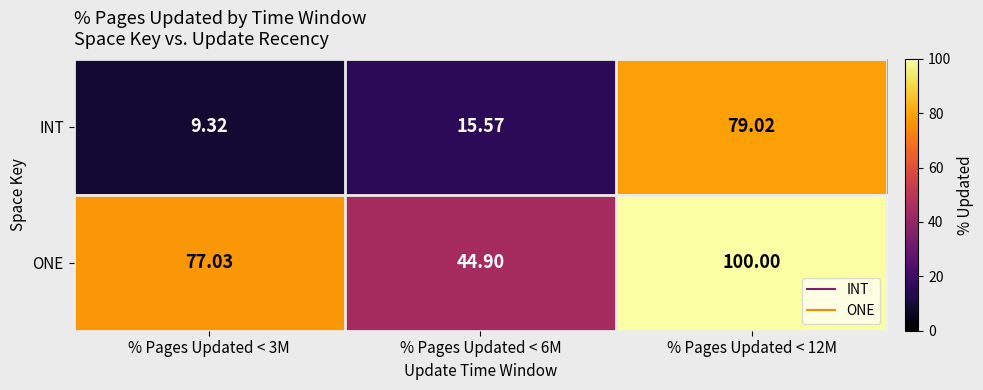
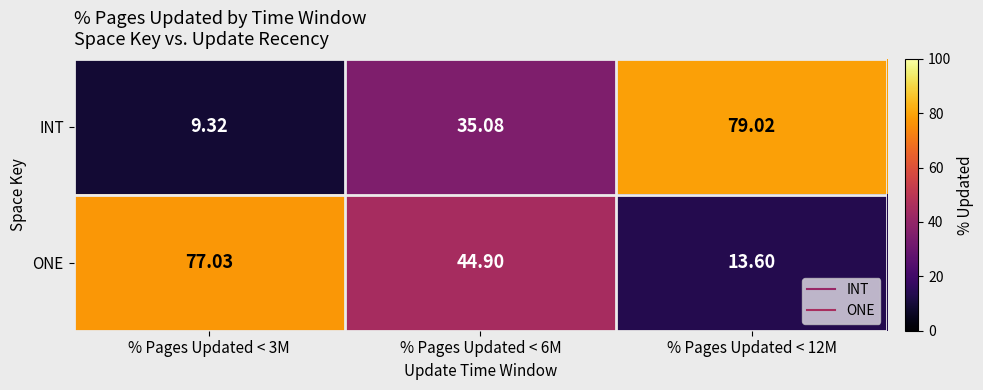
INT, % Pages Updated < 6M: 15.57 -> 35.08
ONE, % Pages Updated < 12M: 100.00 -> 13.60
